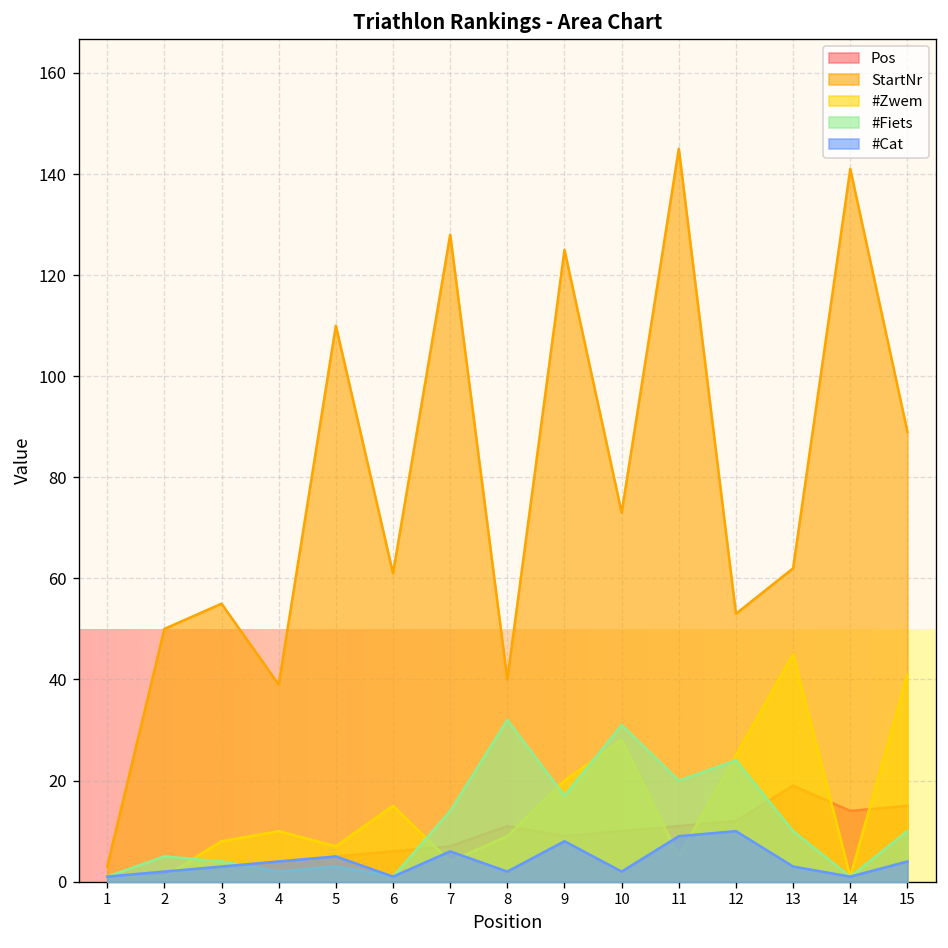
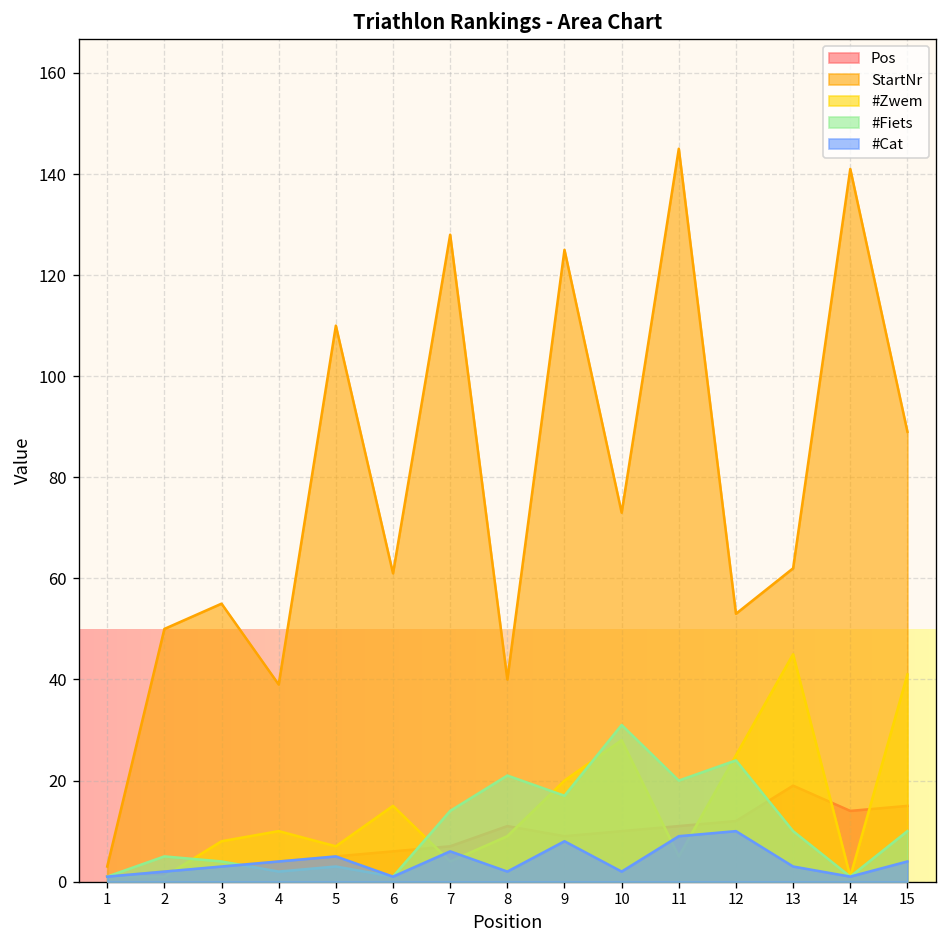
#Fiets, 8: 32 -> 21
